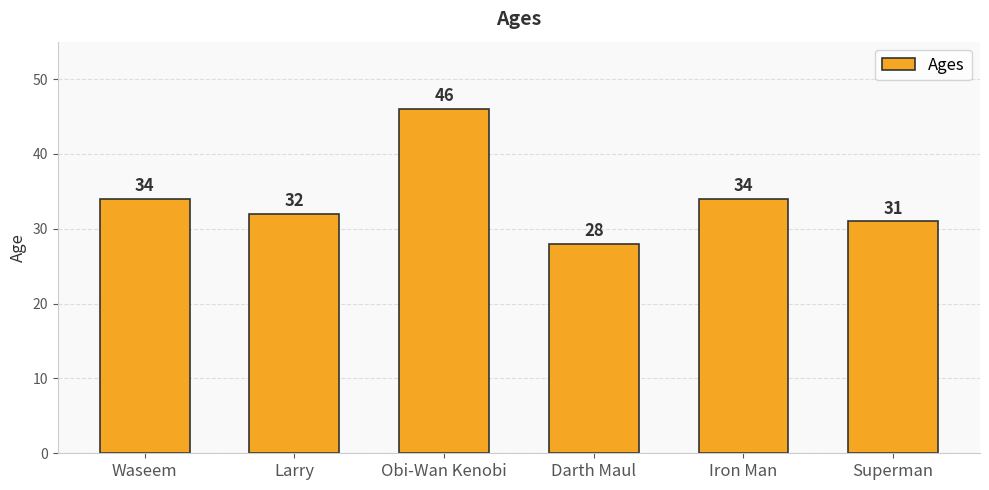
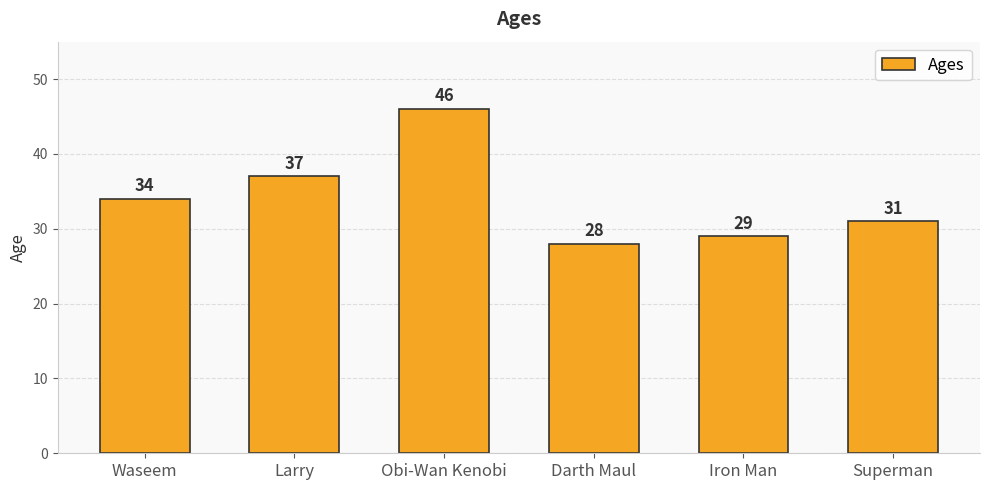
Larry: 32 -> 37
Iron Man: 34 -> 29
